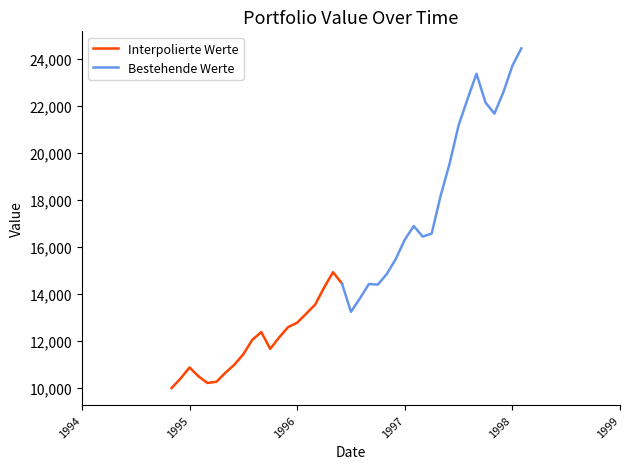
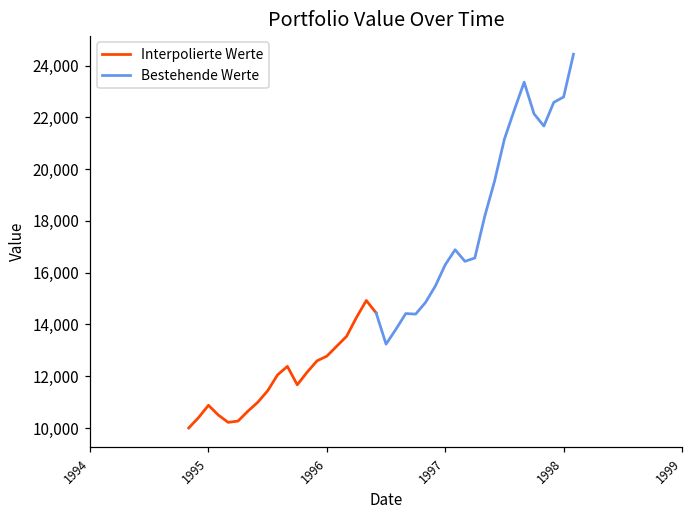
Bestehende Werte, 1998: 23,700 -> 22,800
